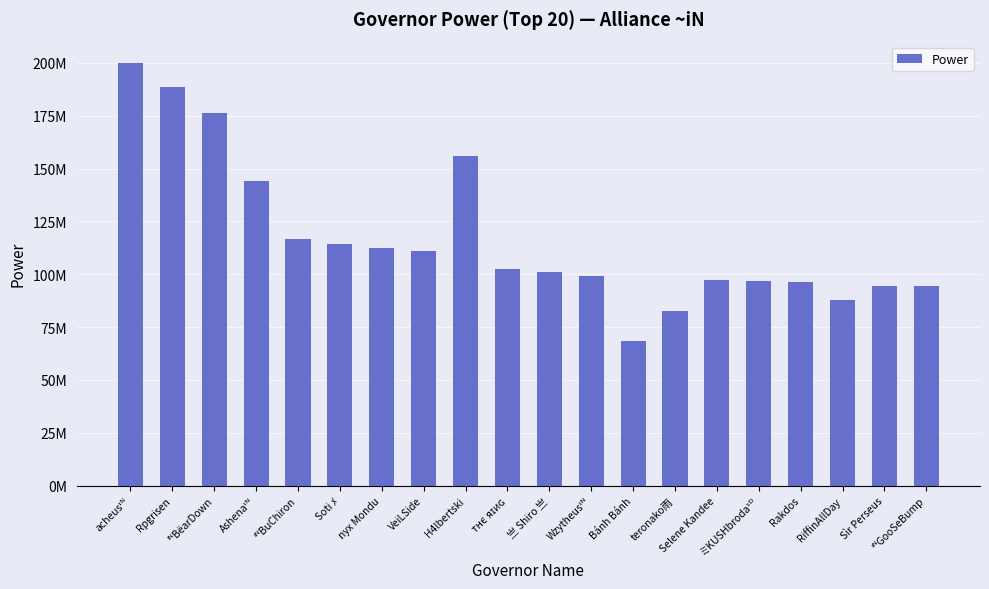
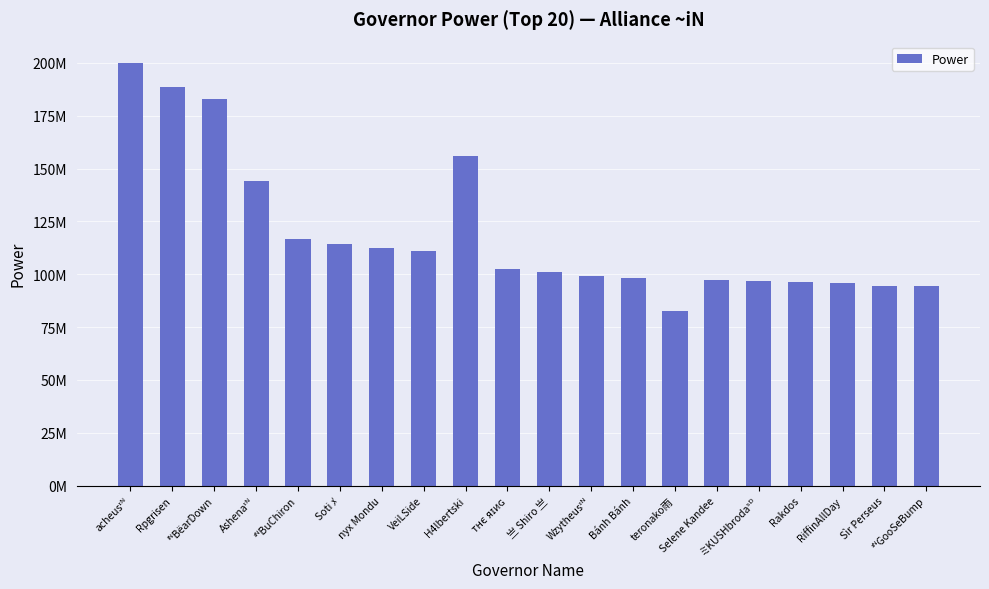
ᴵᴺBëarDown: 177000000 -> 183000000
Bánh Bánh: 69000000 -> 98000000
RiffinAllDay: 88000000 -> 96000000
